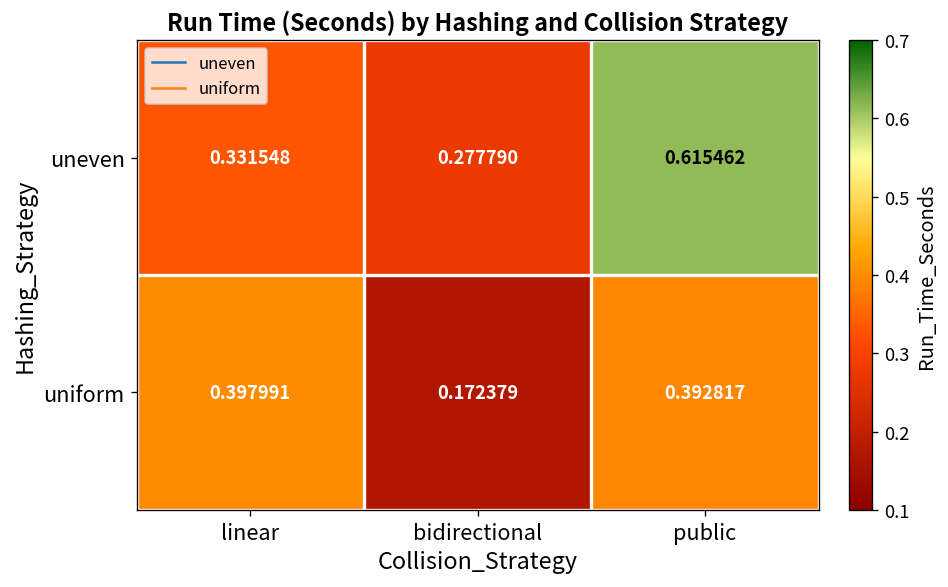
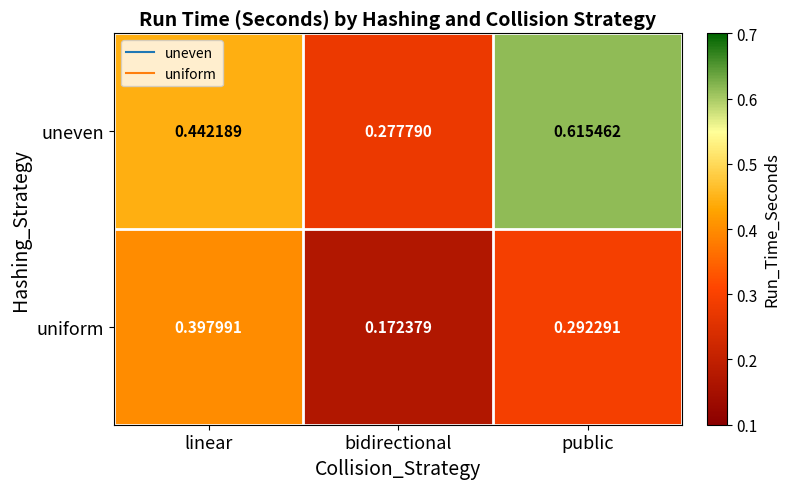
uneven, linear: 0.331548 -> 0.442189
uniform, public: 0.392817 -> 0.292291
